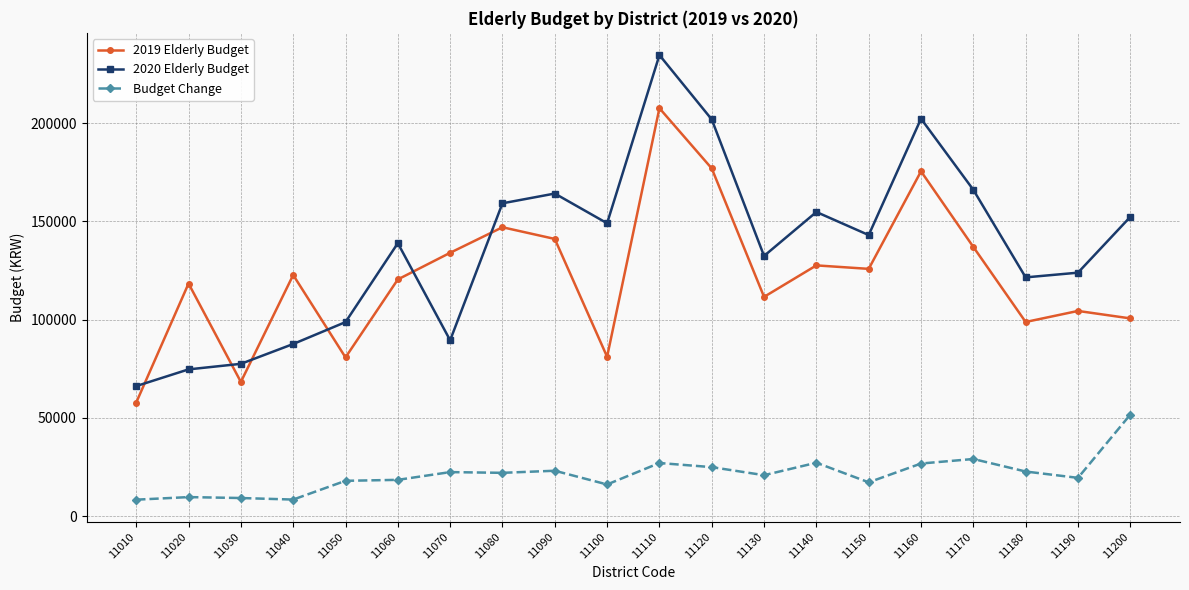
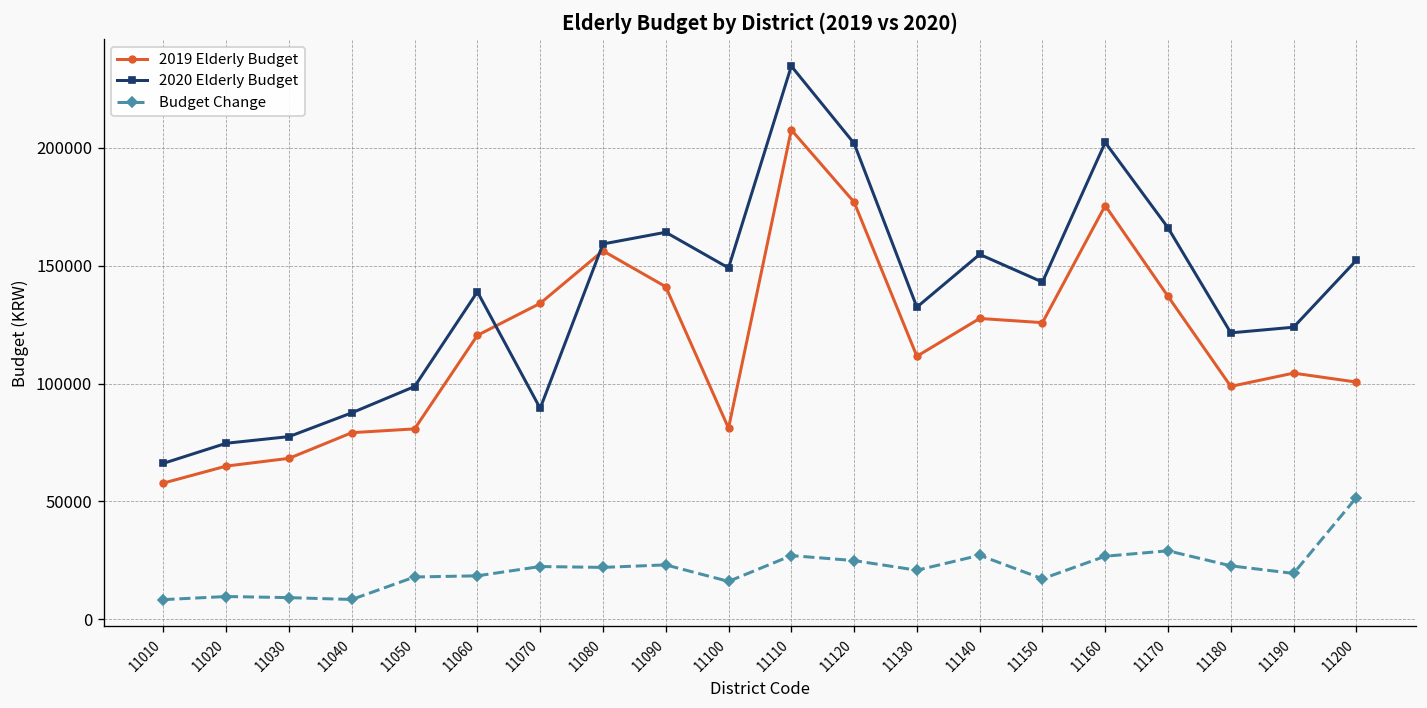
2019 Elderly Budget, 11020: 118000 -> 65000
2019 Elderly Budget, 11040: 123000 -> 79000
2019 Elderly Budget, 11080: 147000 -> 156000
